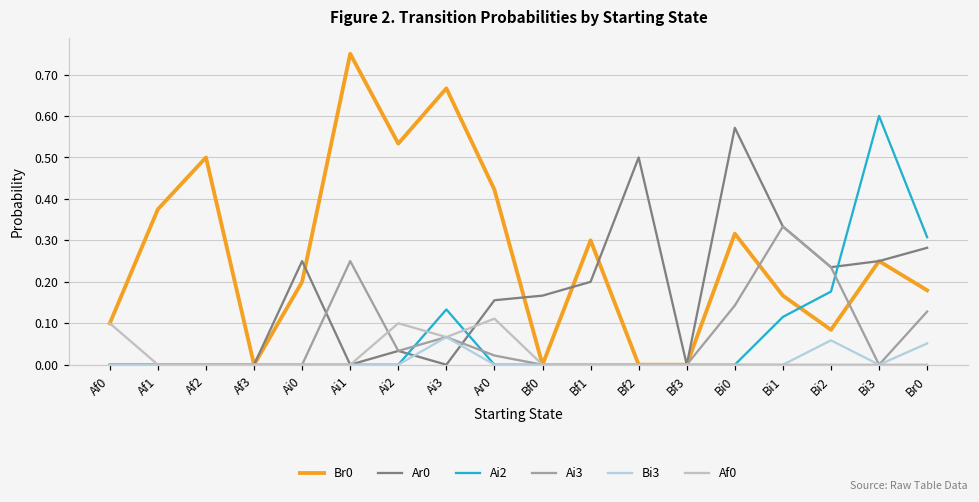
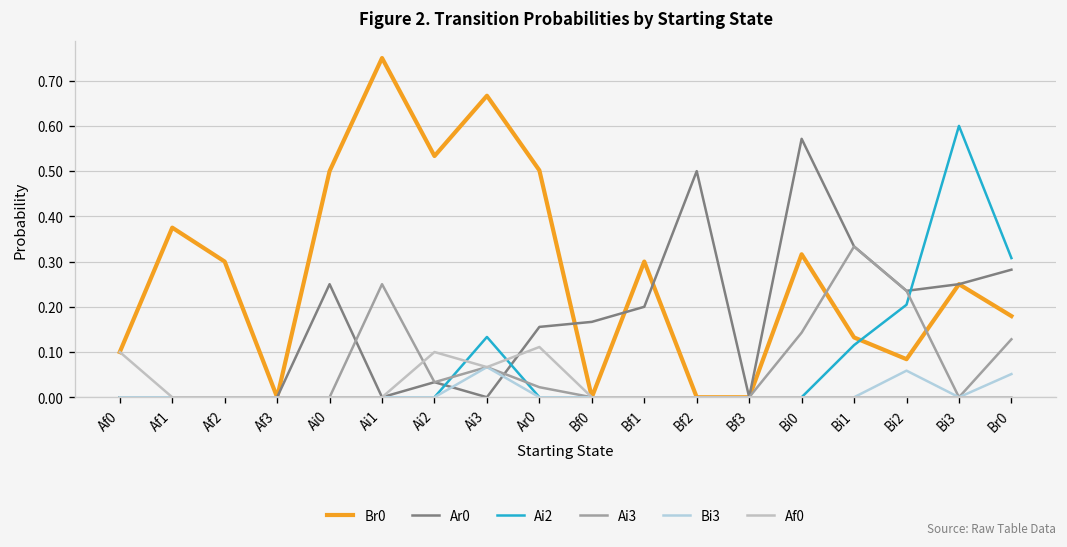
Br0, Af2: 0.5 -> 0.3
Br0, Ai0: 0.2 -> 0.5
Br0, Ar0: 0.42 -> 0.50
Br0, Bi1: 0.17 -> 0.13
Ai2, Bi2: 0.18 -> 0.20
